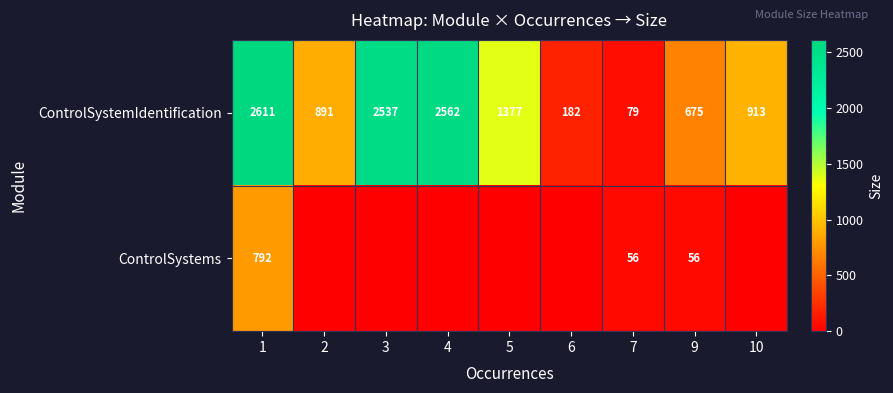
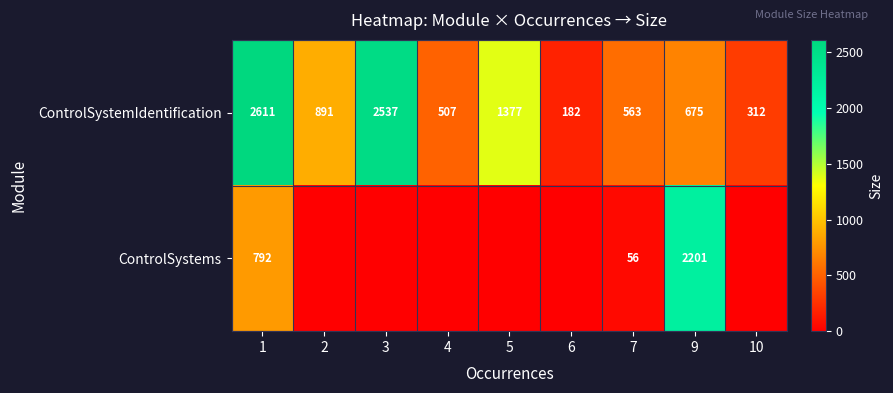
ControlSystemIdentification, 4: 2562 -> 507
ControlSystemIdentification, 7: 79 -> 563
ControlSystemIdentification, 10: 913 -> 312
ControlSystems, 9: 56 -> 2201
